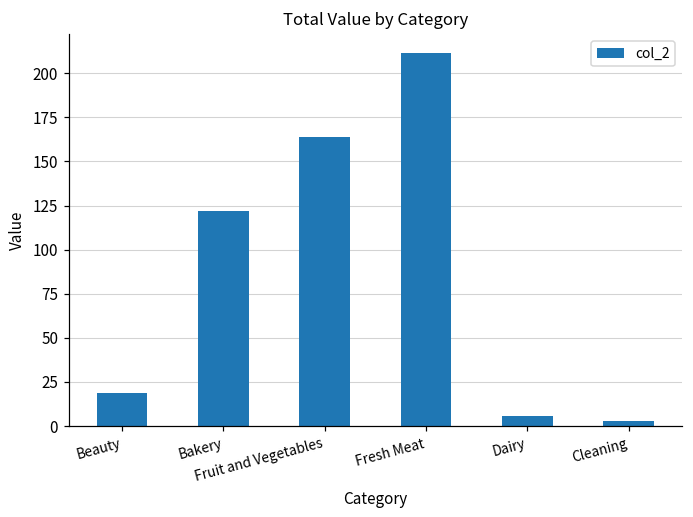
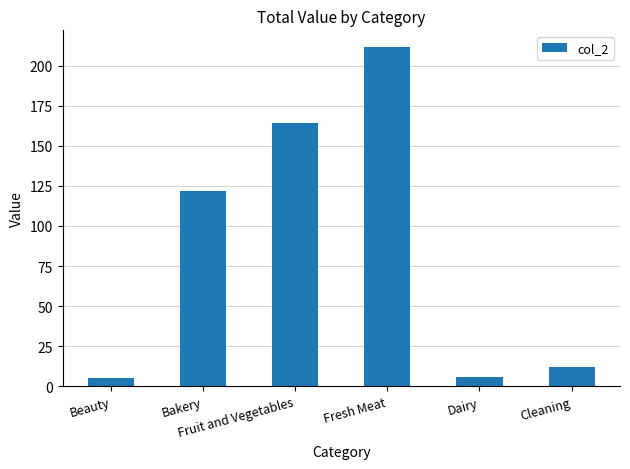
Beauty: 19 -> 5
Cleaning: 3 -> 12
